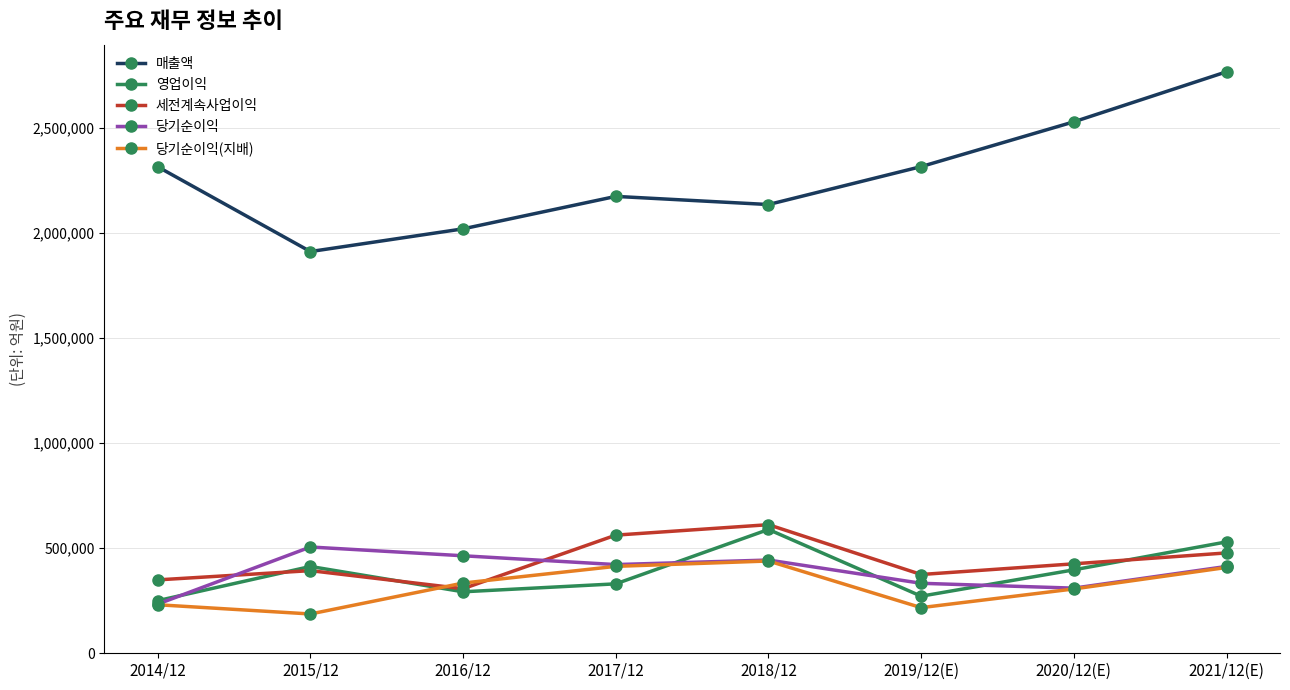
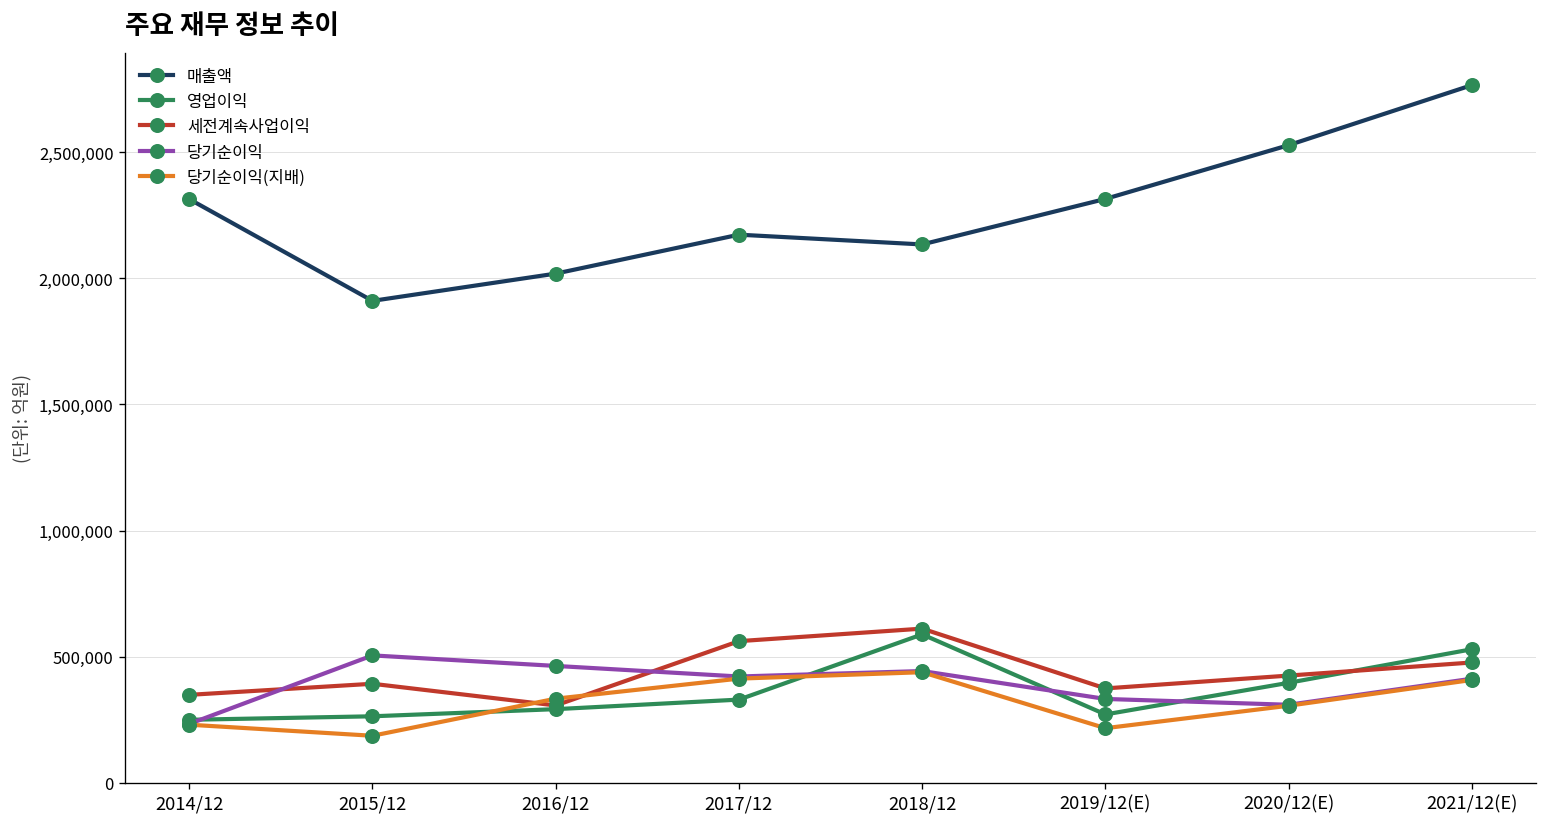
영업이익, 2015/12: 410,000 -> 260,000
